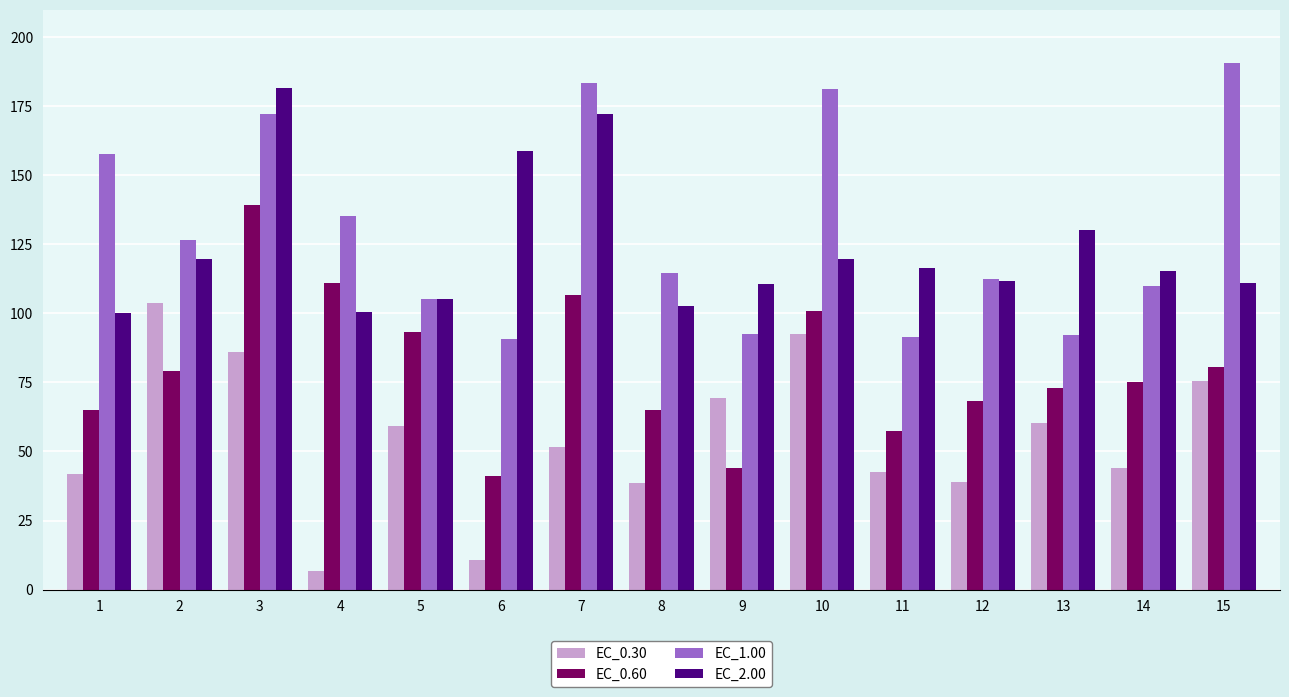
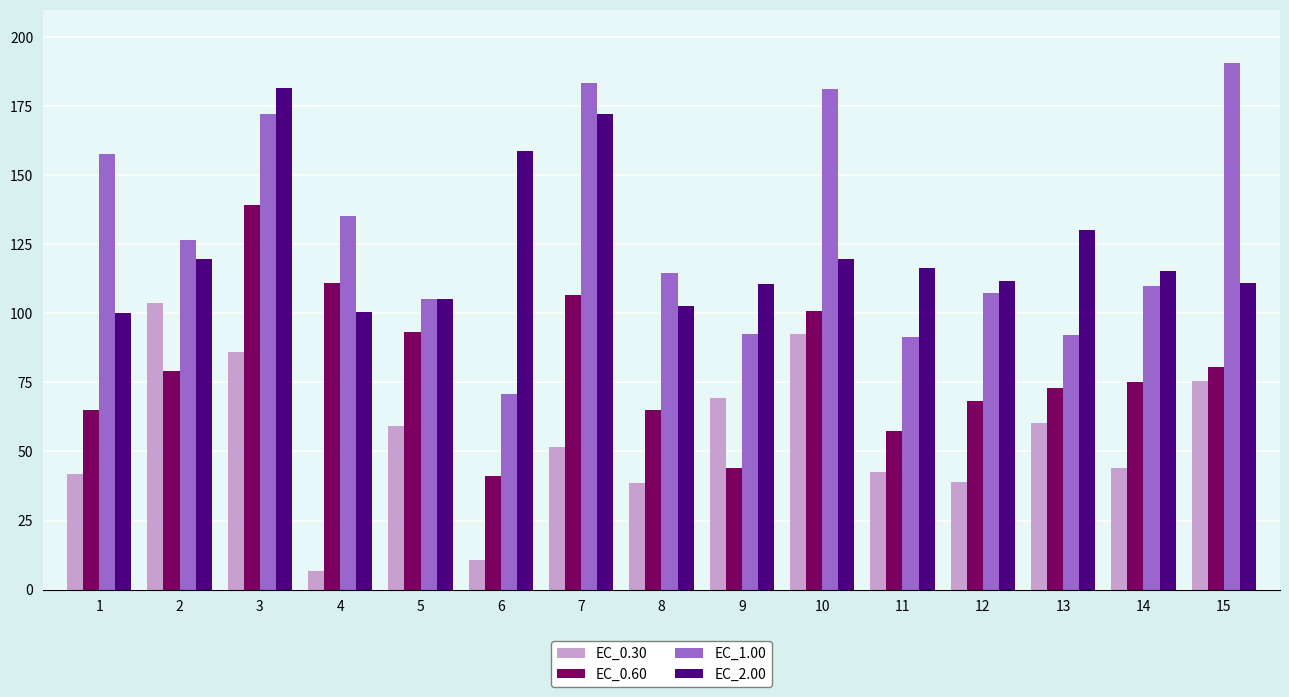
EC_1.00, 6: 91 -> 71
EC_1.00, 12: 113 -> 107
